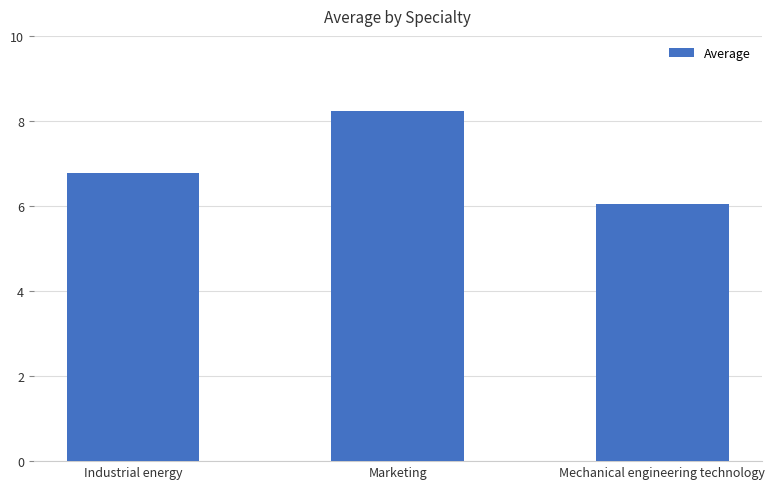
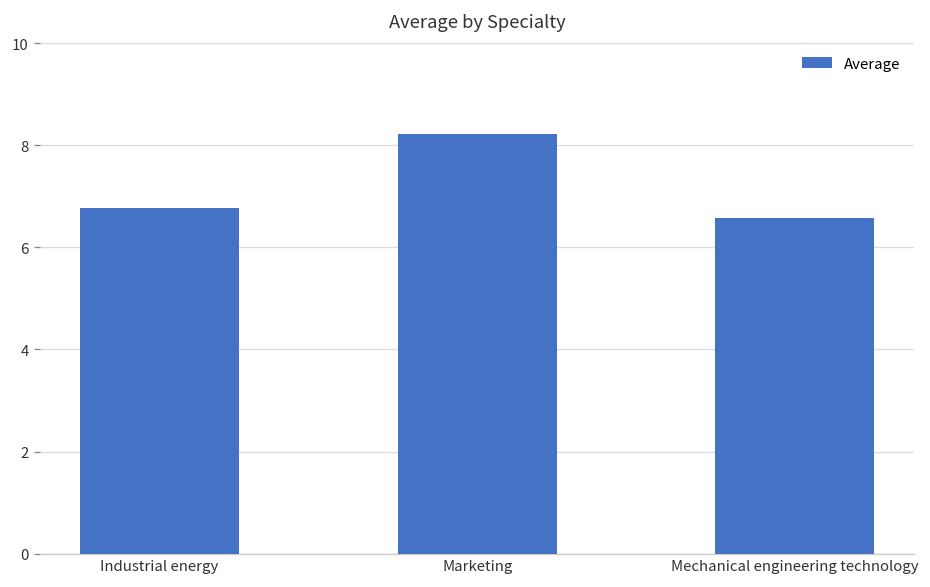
Mechanical engineering technology: 6.1 -> 6.6
